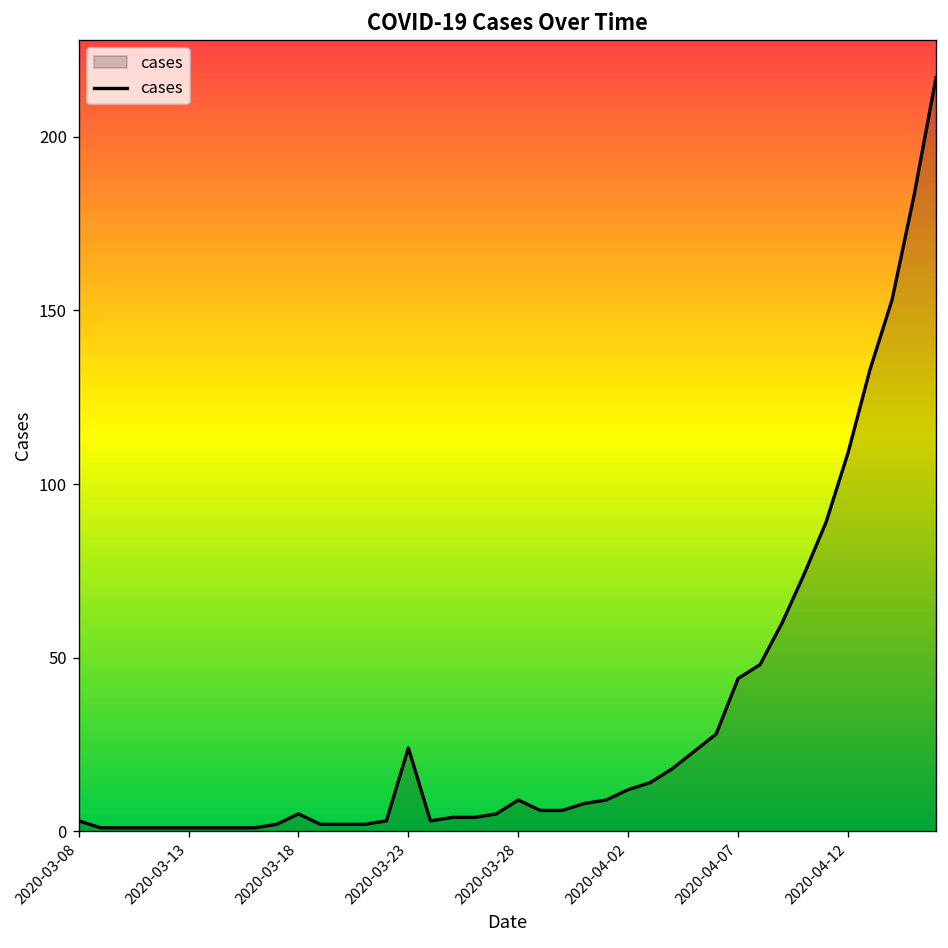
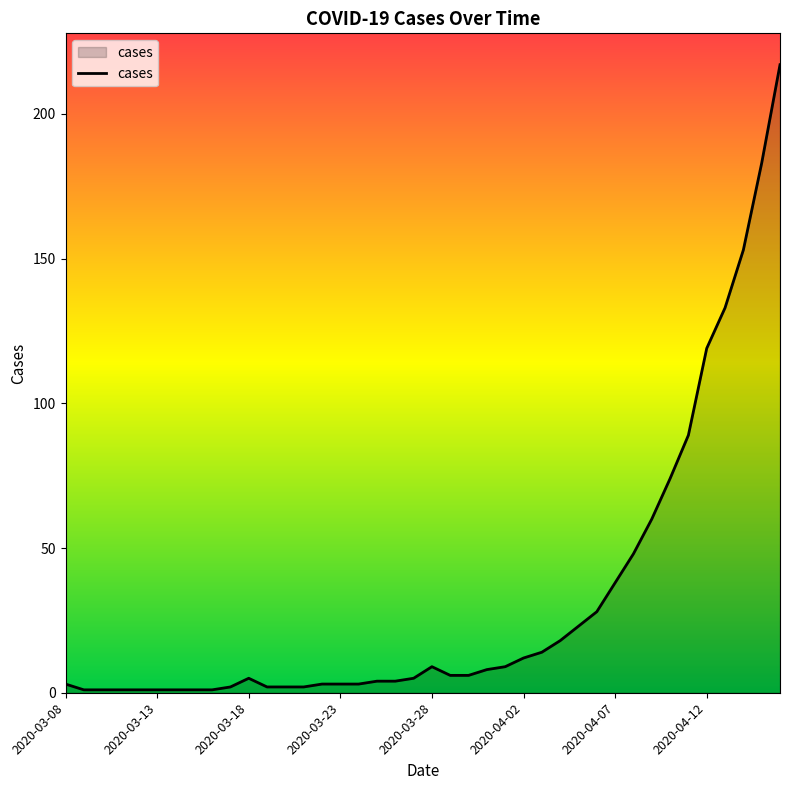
2020-03-23: 24 -> 3
2020-04-07: 44 -> 38
2020-04-12: 109 -> 119
